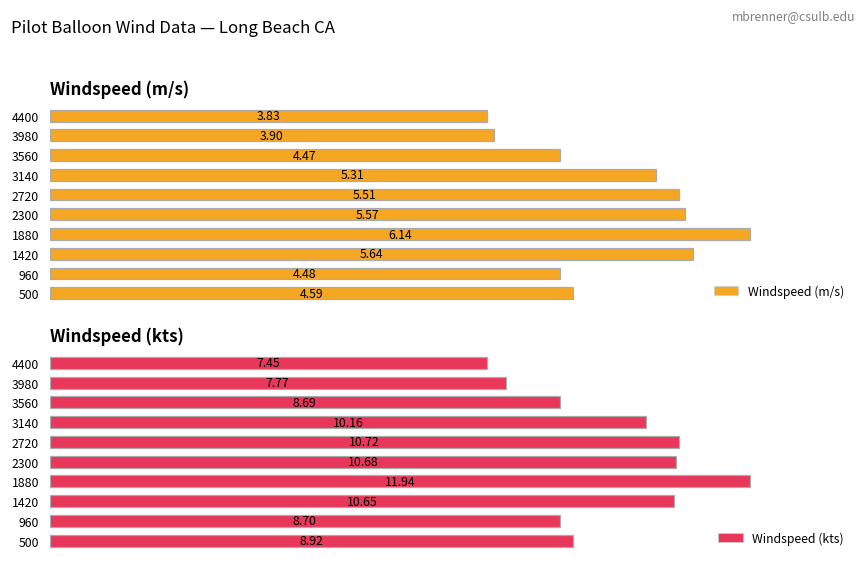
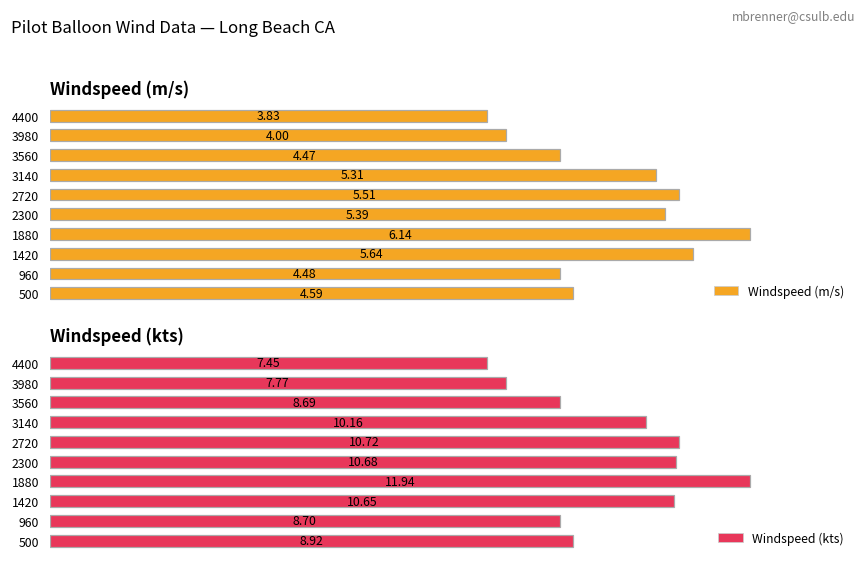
Windspeed (m/s), 3980: 3.90 -> 4.00
Windspeed (m/s), 2300: 5.57 -> 5.39
